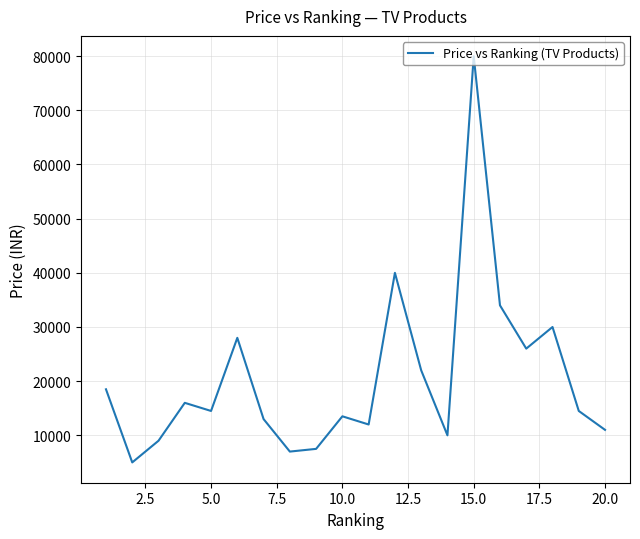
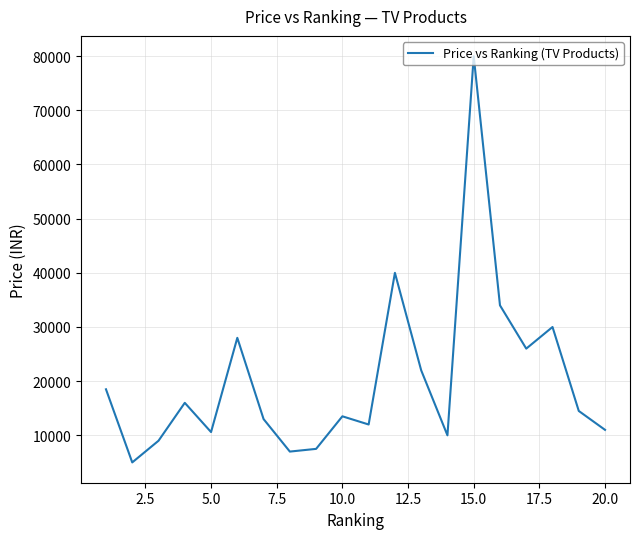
5.0: 14000 -> 11000
